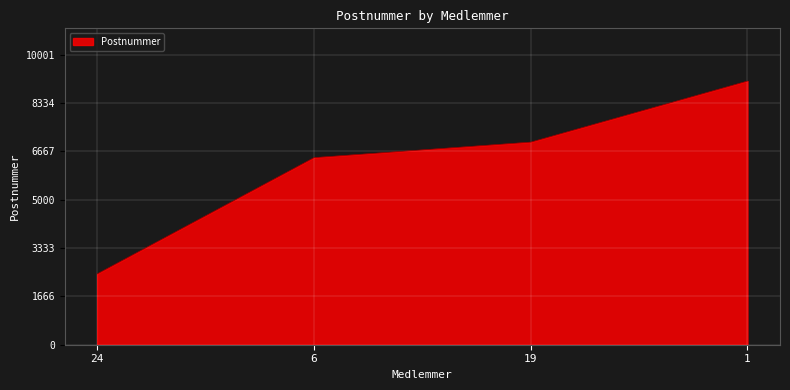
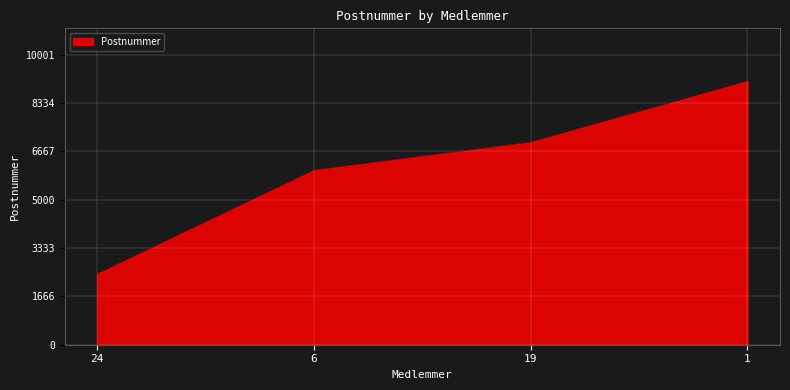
6: 6500 -> 6000
